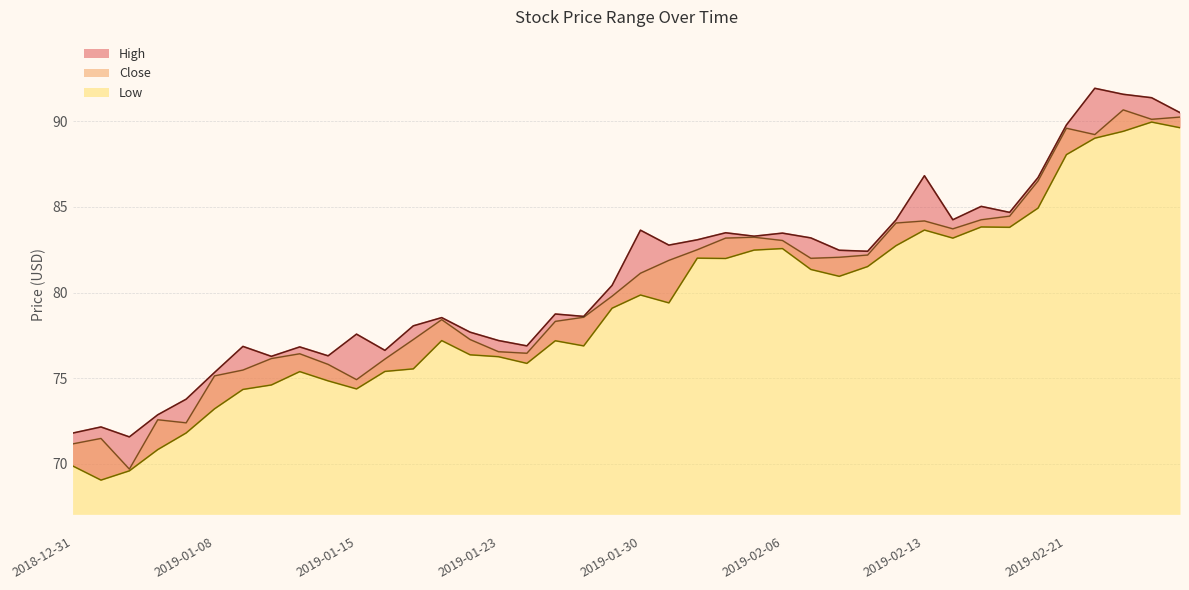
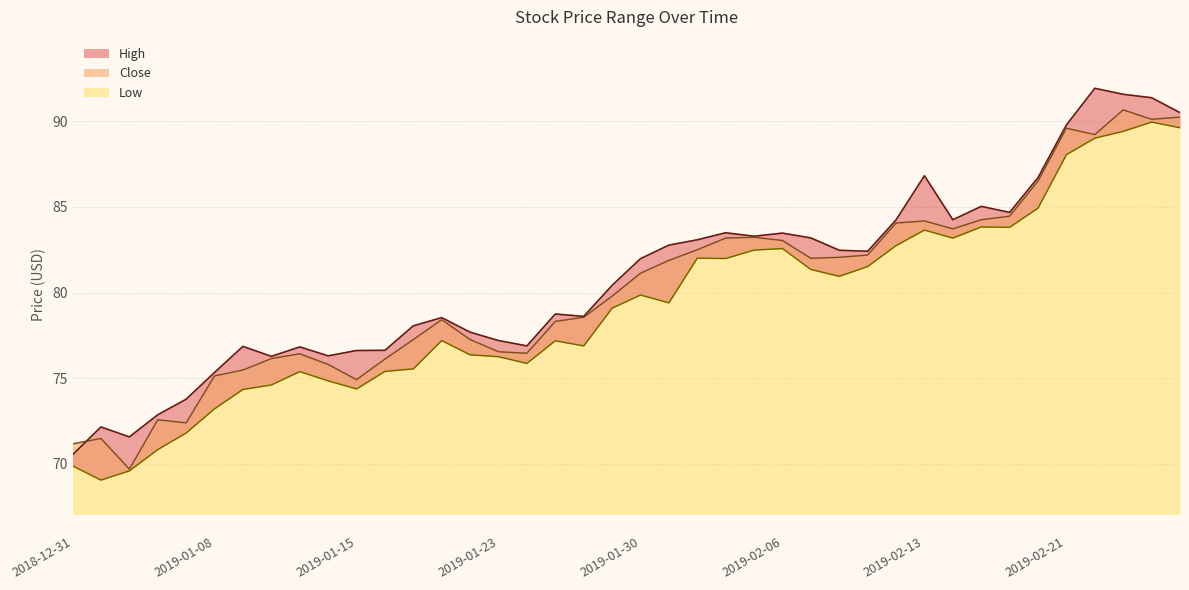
High, 2018-12-31: 71.8 -> 70.5
High, 2019-01-15: 77.6 -> 76.6
High, 2019-01-30: 83.6 -> 82.0
